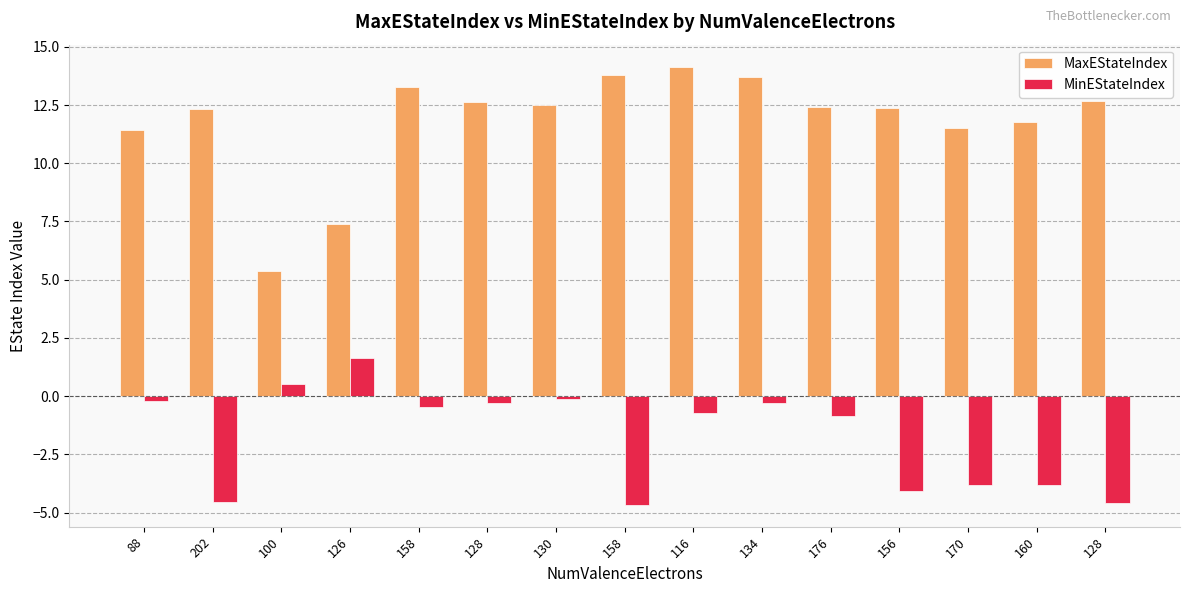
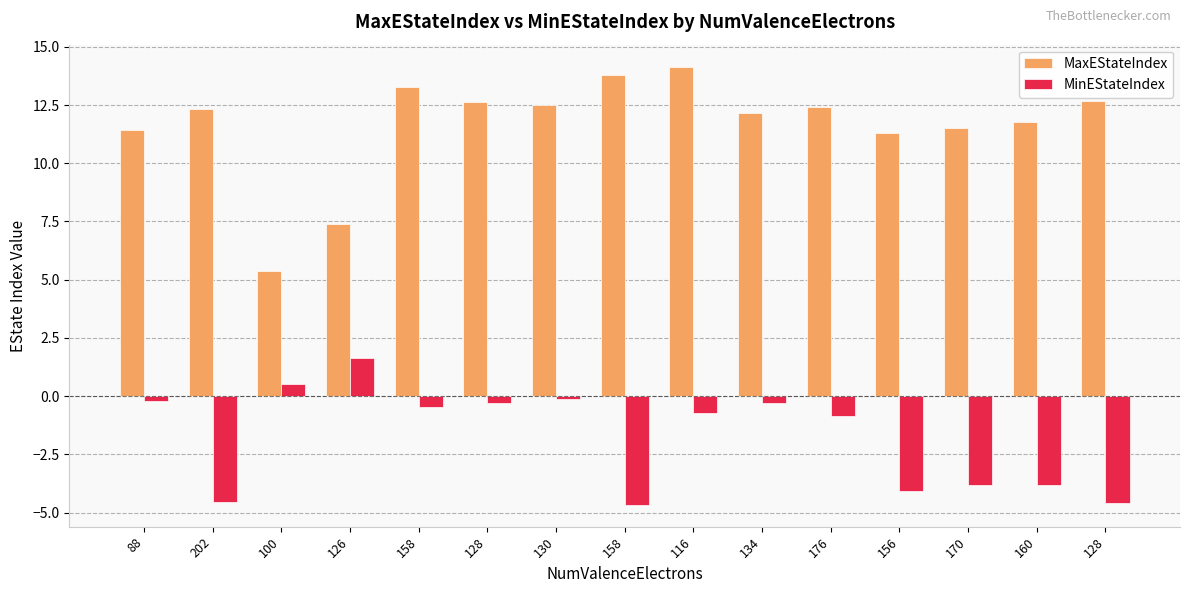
MaxEStateIndex, 134: 13.7 -> 12.2
MaxEStateIndex, 156: 12.4 -> 11.3
